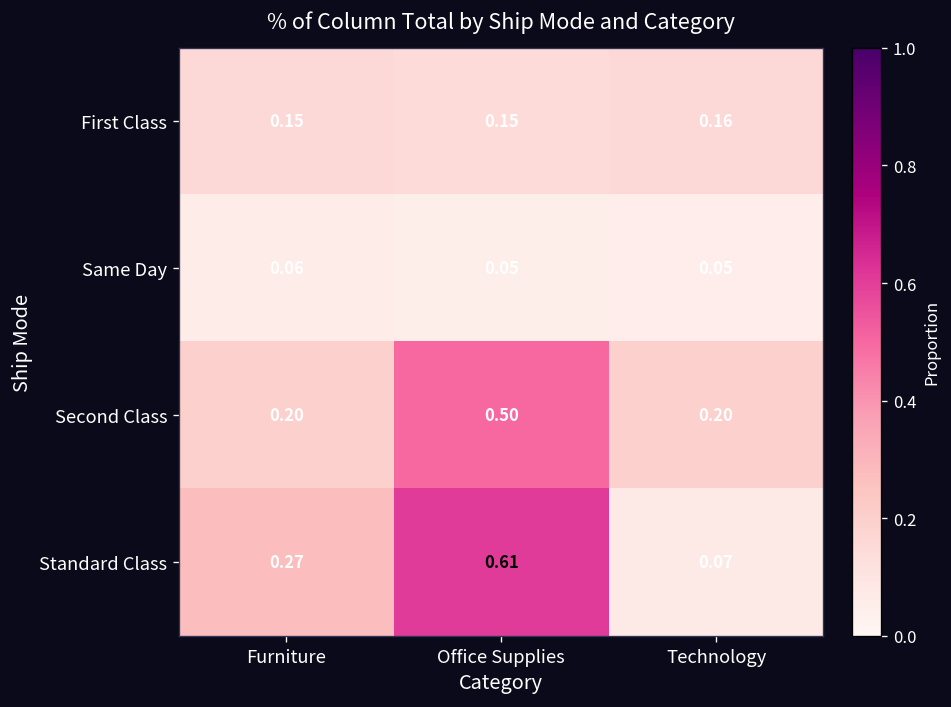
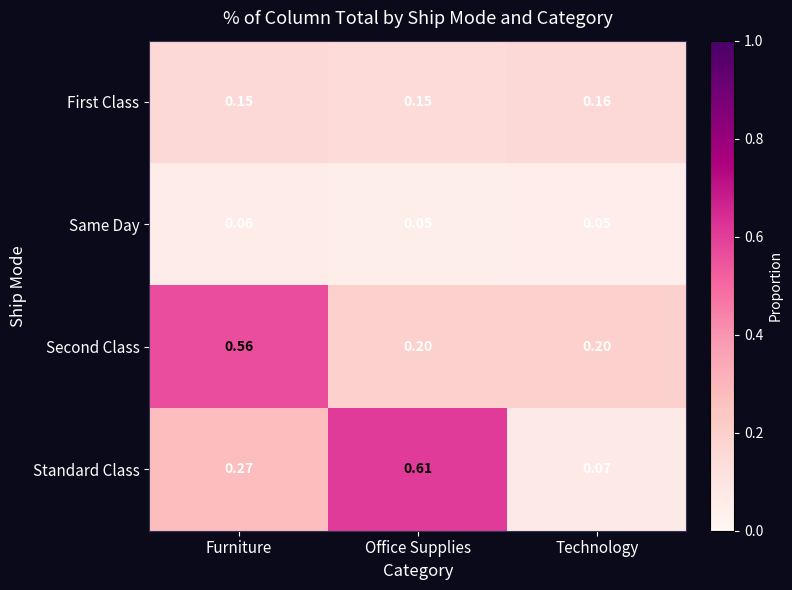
Second Class, Furniture: 0.20 -> 0.56
Second Class, Office Supplies: 0.50 -> 0.20
